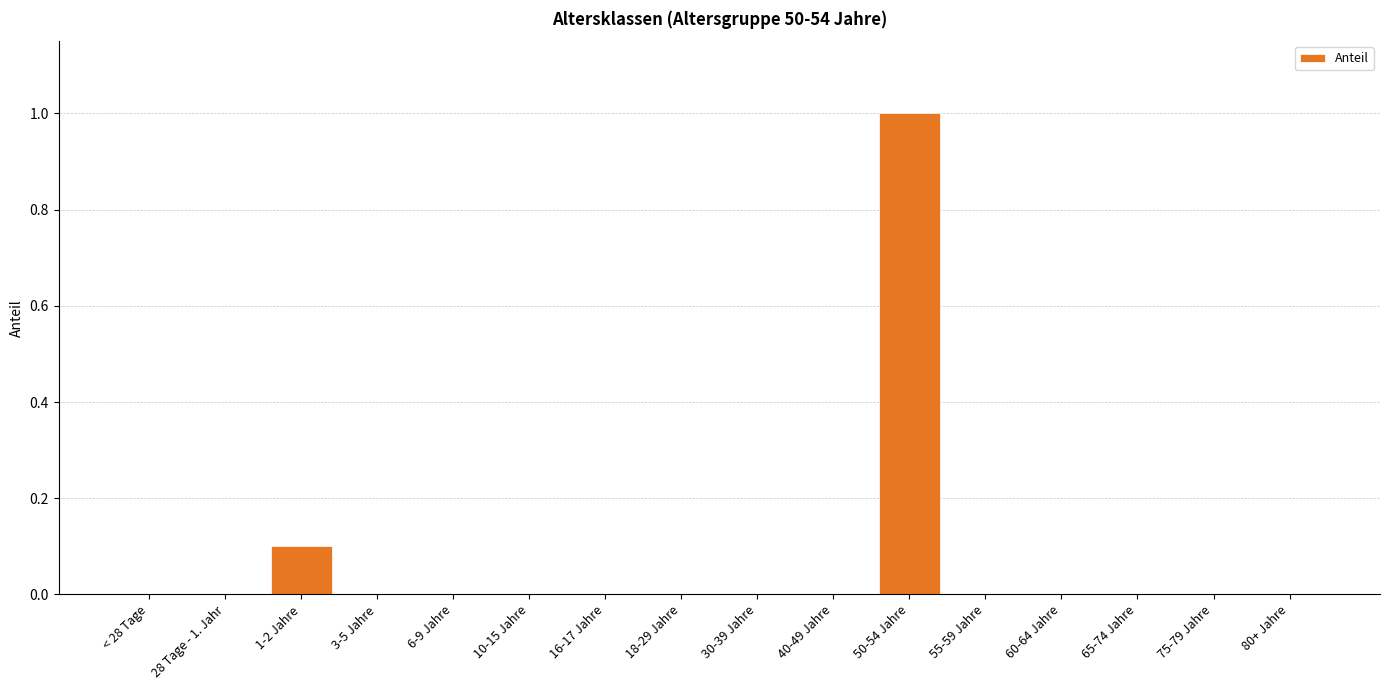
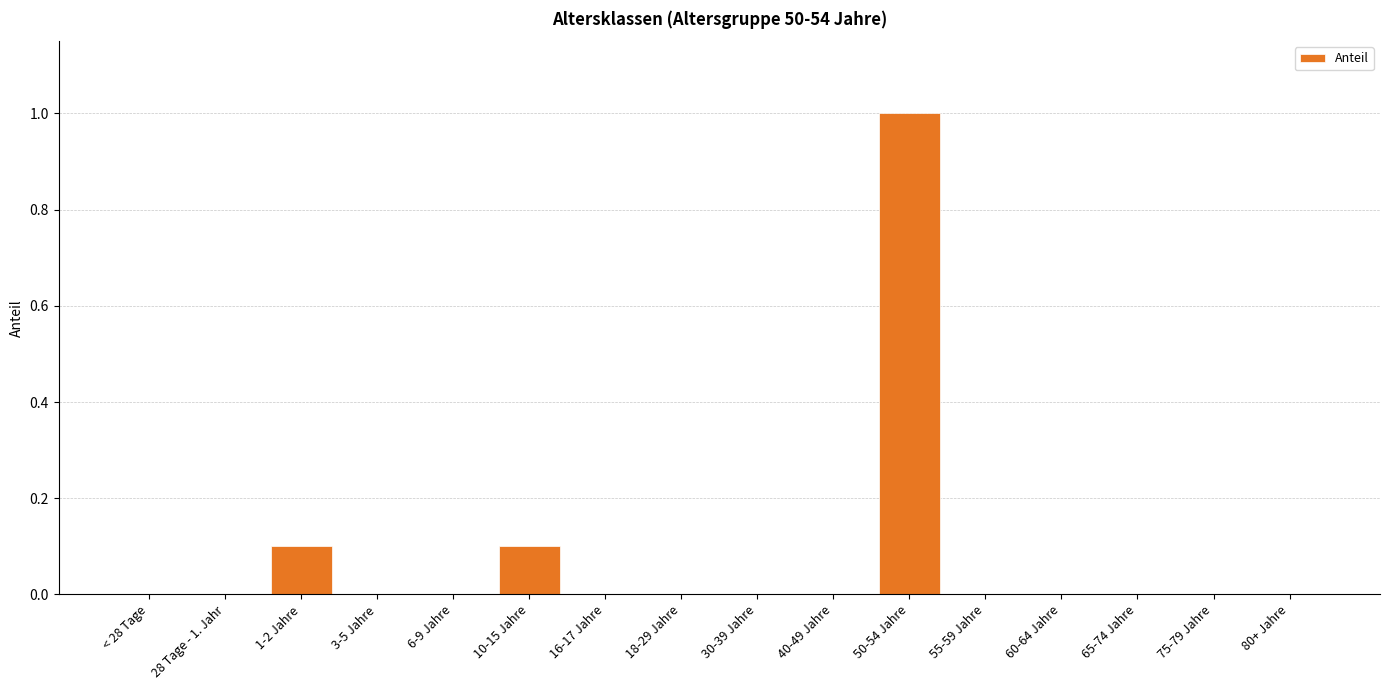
10-15 Jahre: 0.0 -> 0.1
